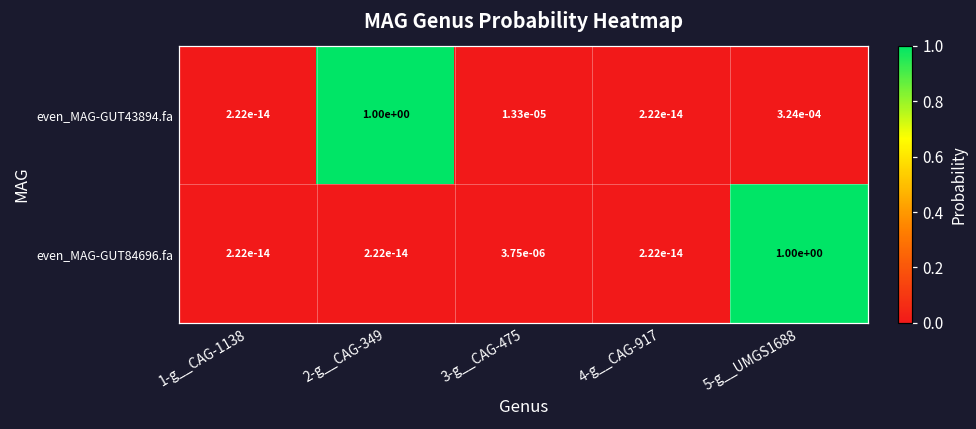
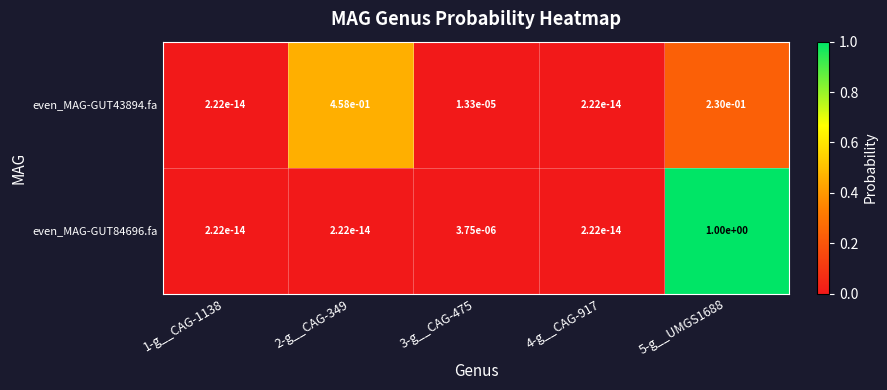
even_MAG-GUT43894.fa, 2-g__CAG-349: 1.00e+00 -> 4.58e-01
even_MAG-GUT43894.fa, 5-g__UMGS1688: 3.24e-04 -> 2.30e-01
